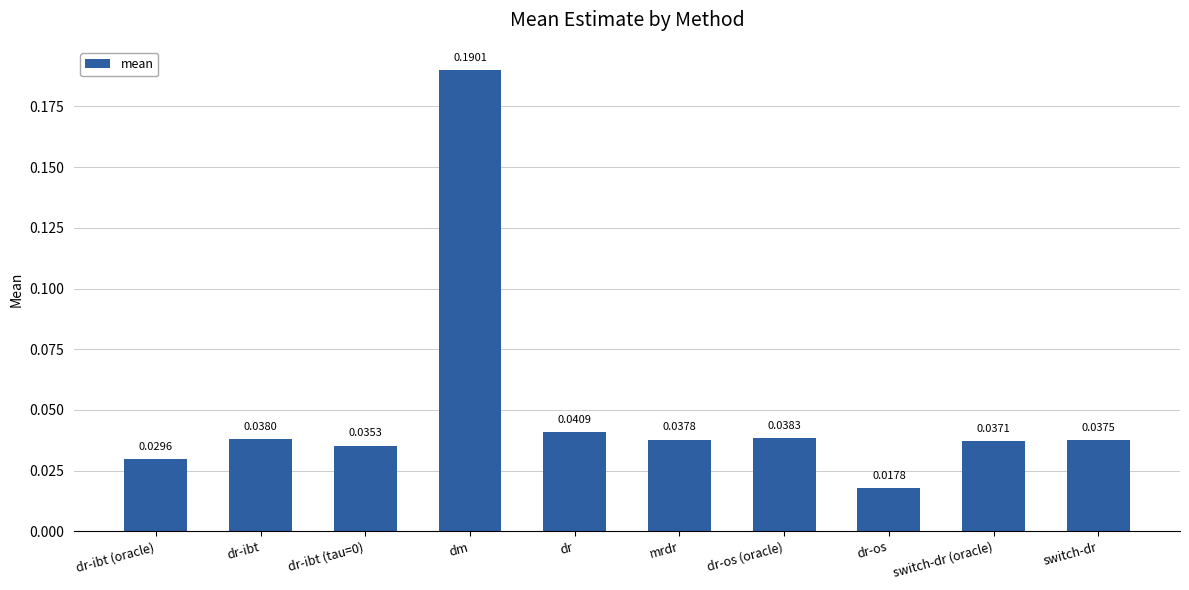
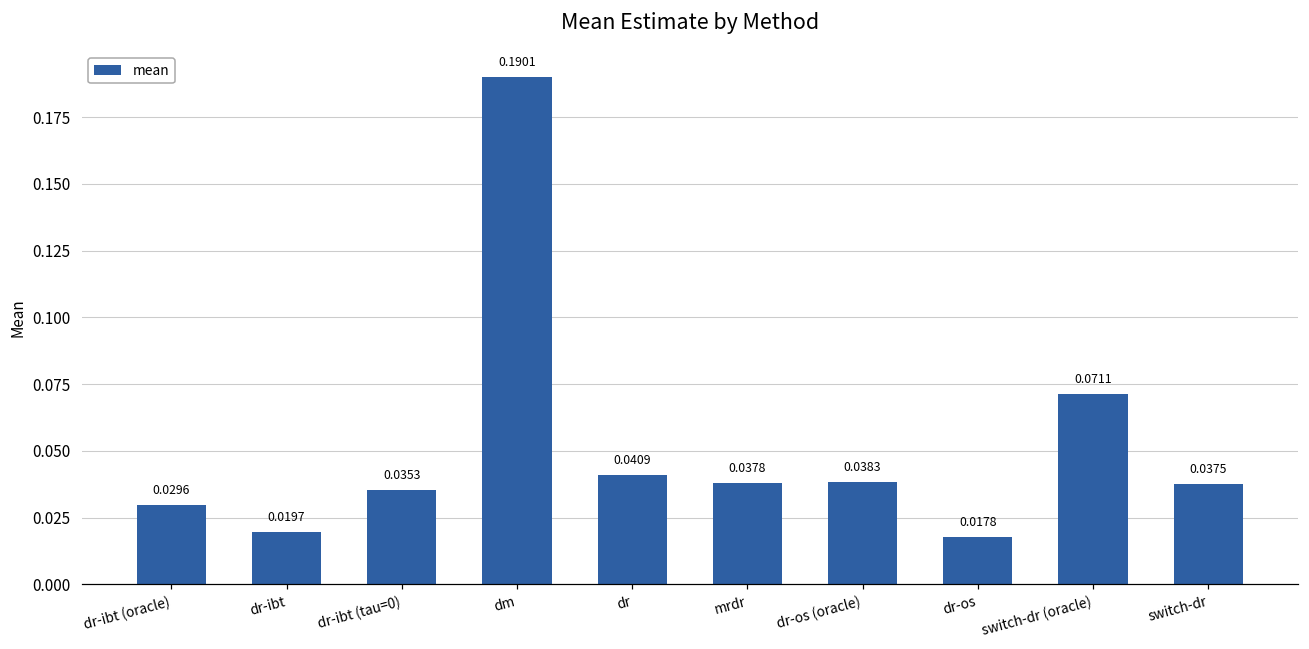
dr-ibt: 0.0380 -> 0.0197
switch-dr (oracle): 0.0371 -> 0.0711
